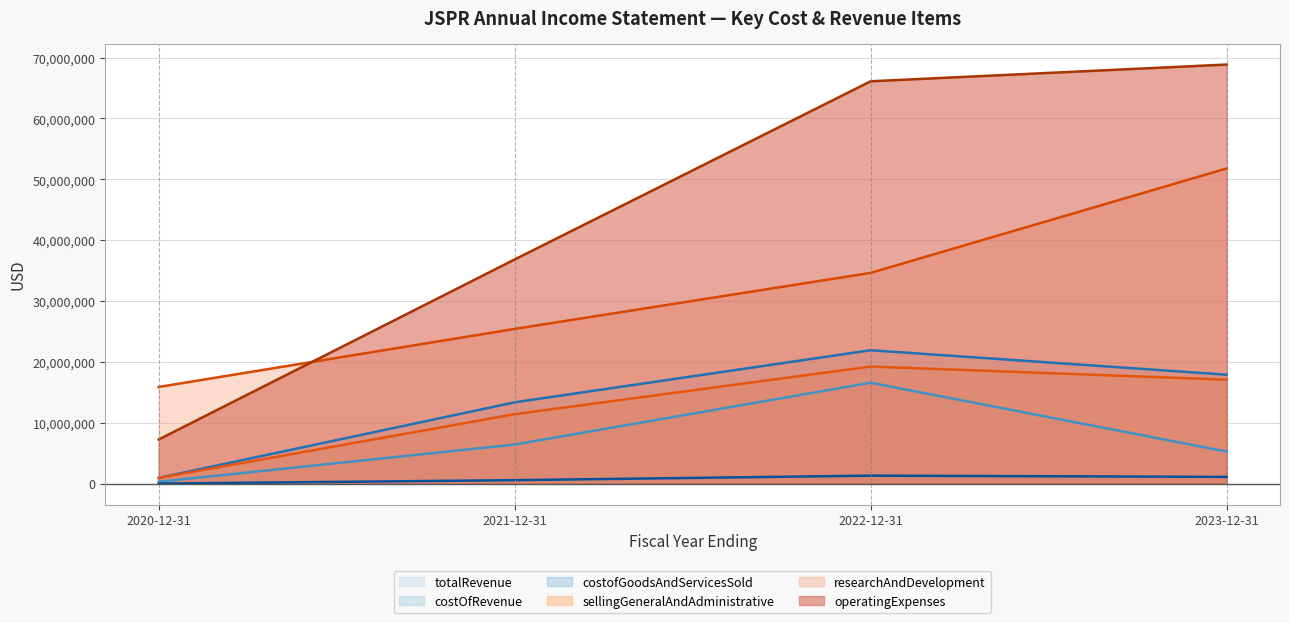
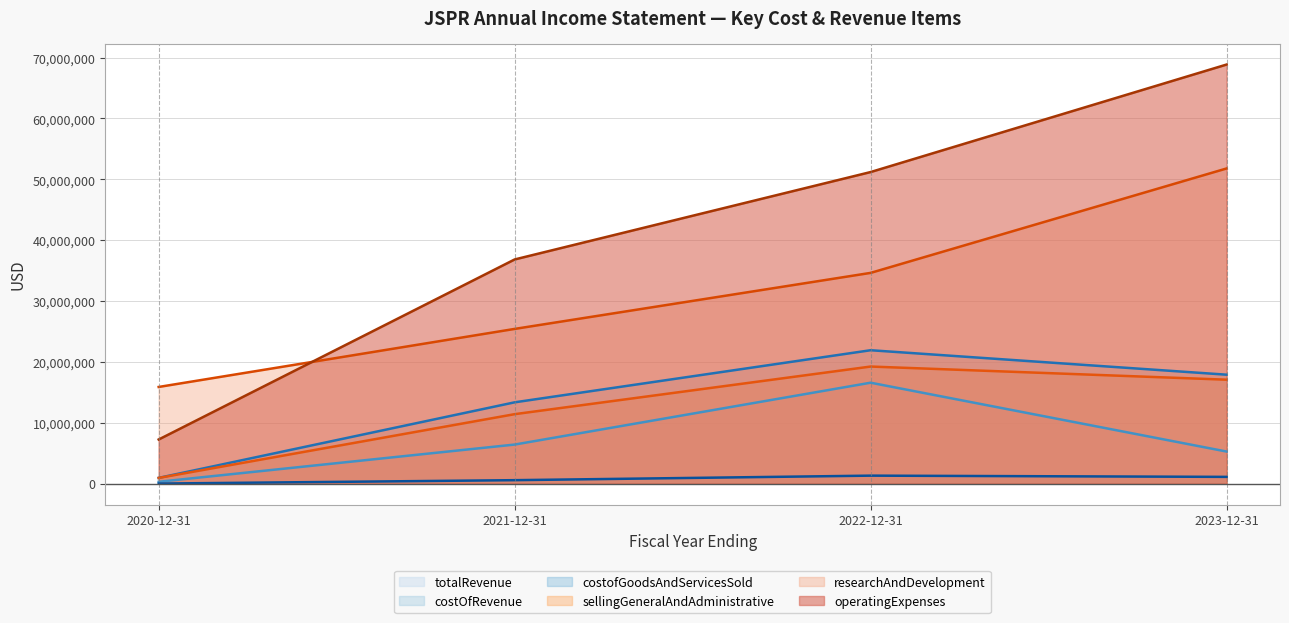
operatingExpenses, 2022-12-31: 66,000,000 -> 51,000,000
